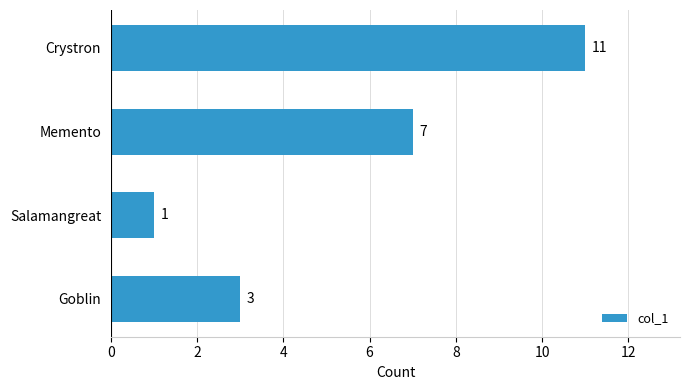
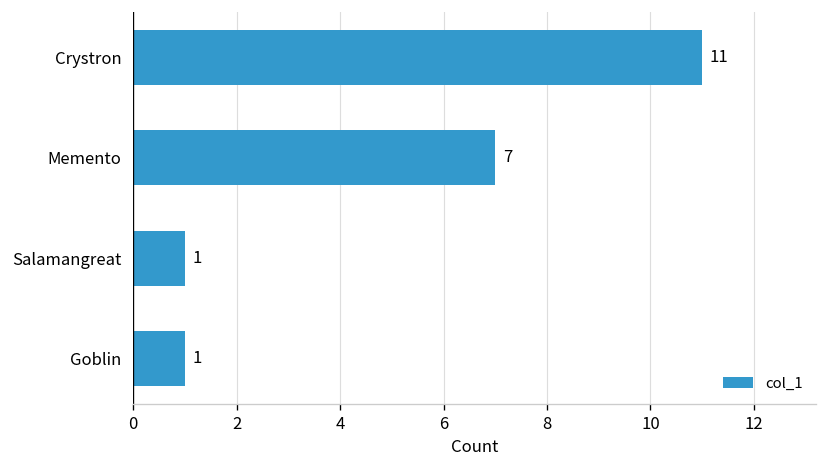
Goblin: 3 -> 1
